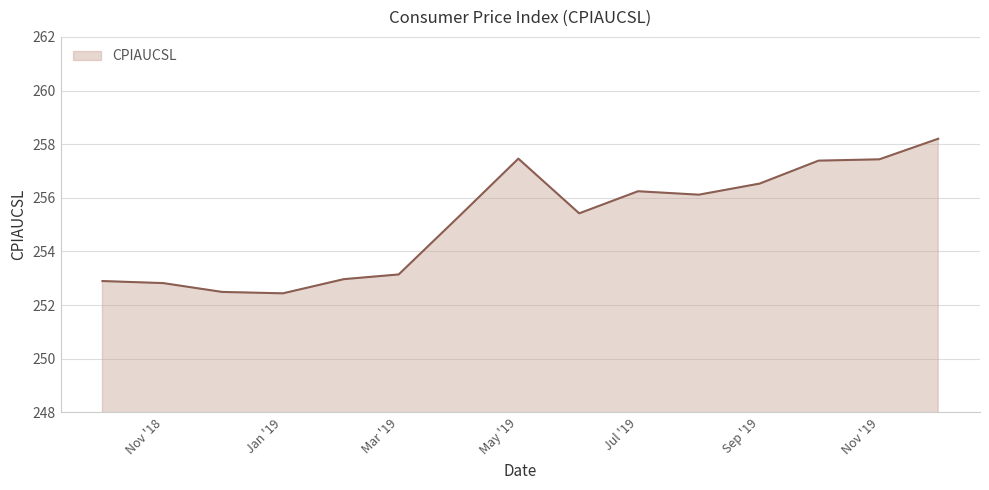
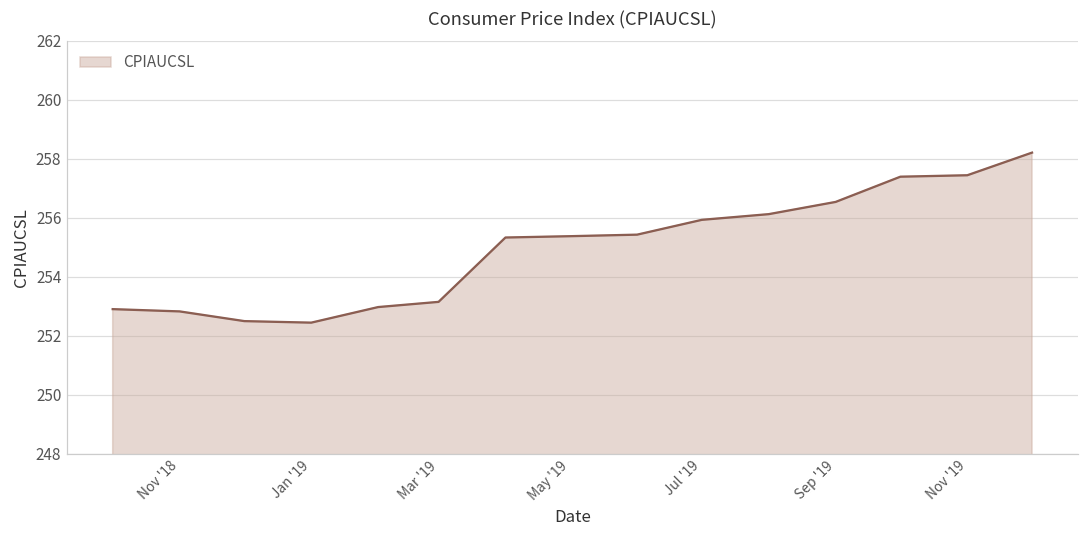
May '19: 257.5 -> 255.4
Jul '19: 256.2 -> 255.9
